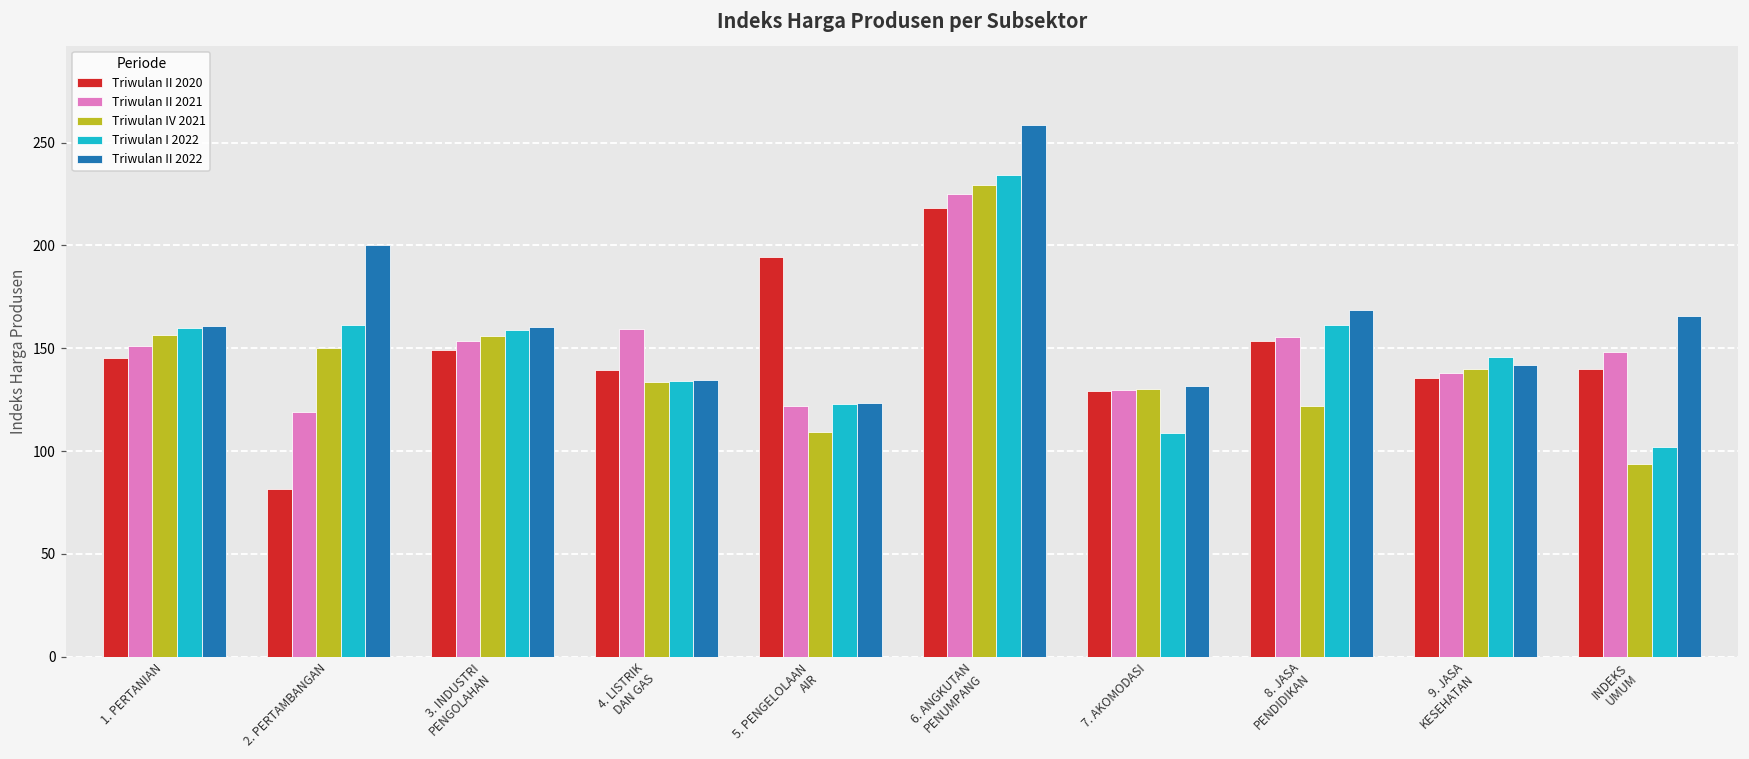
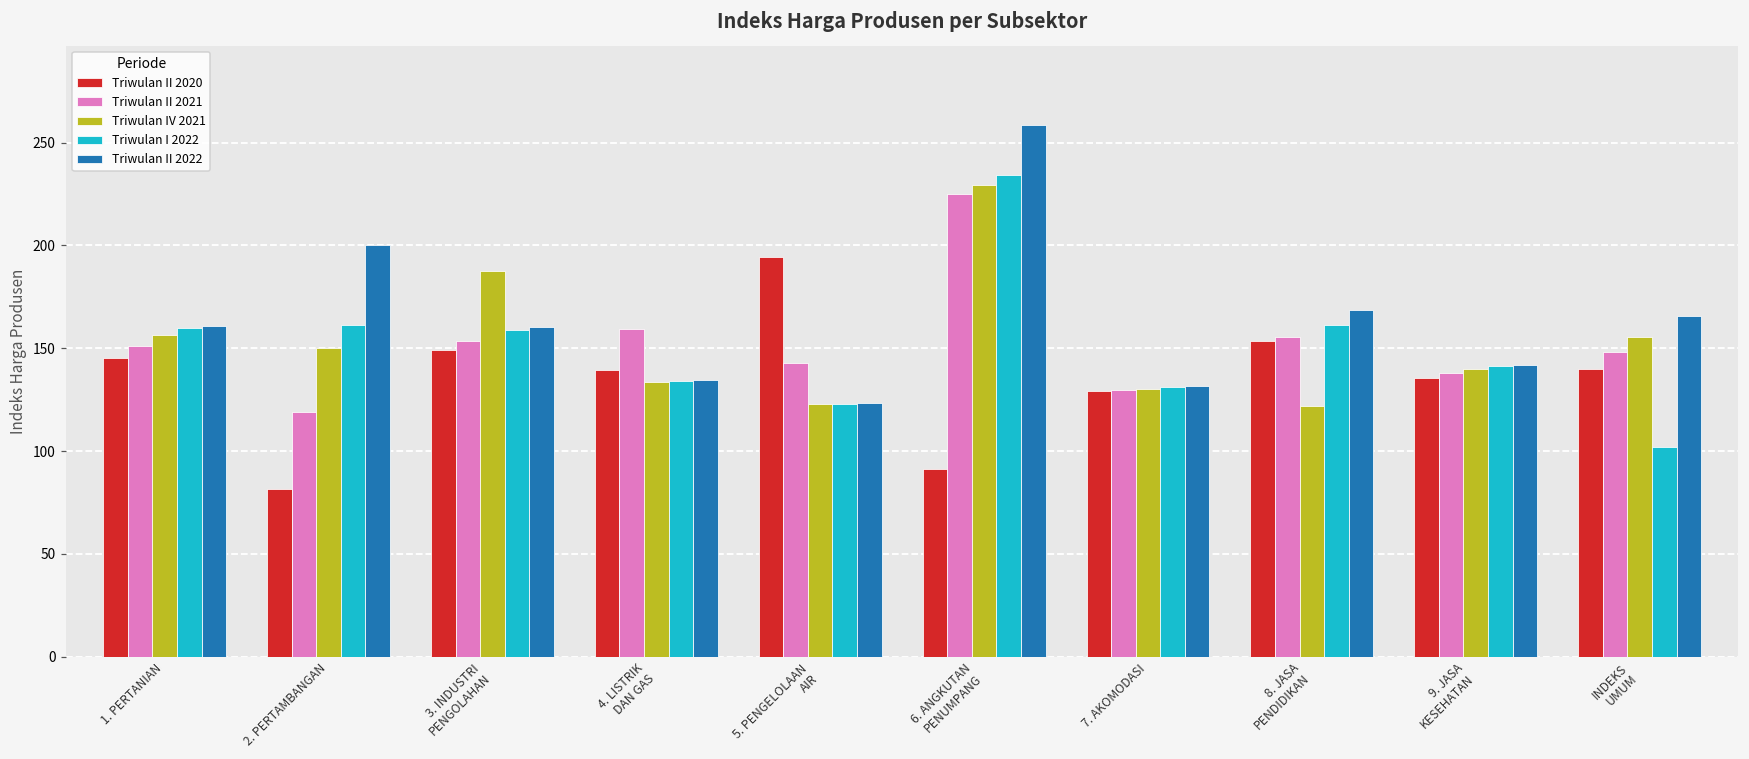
Triwulan IV 2021, 3. INDUSTRI PENGOLAHAN: 156 -> 187
Triwulan II 2021, 5. PENGELOLAAN AIR: 122 -> 143
Triwulan IV 2021, 5. PENGELOLAAN AIR: 109 -> 123
Triwulan II 2020, 6. ANGKUTAN PENUMPANG: 218 -> 91
Triwulan I 2022, 7. AKOMODASI: 109 -> 131
Triwulan I 2022, 9. JASA KESEHATAN: 146 -> 141
Triwulan IV 2021, INDEKS UMUM: 94 -> 155
